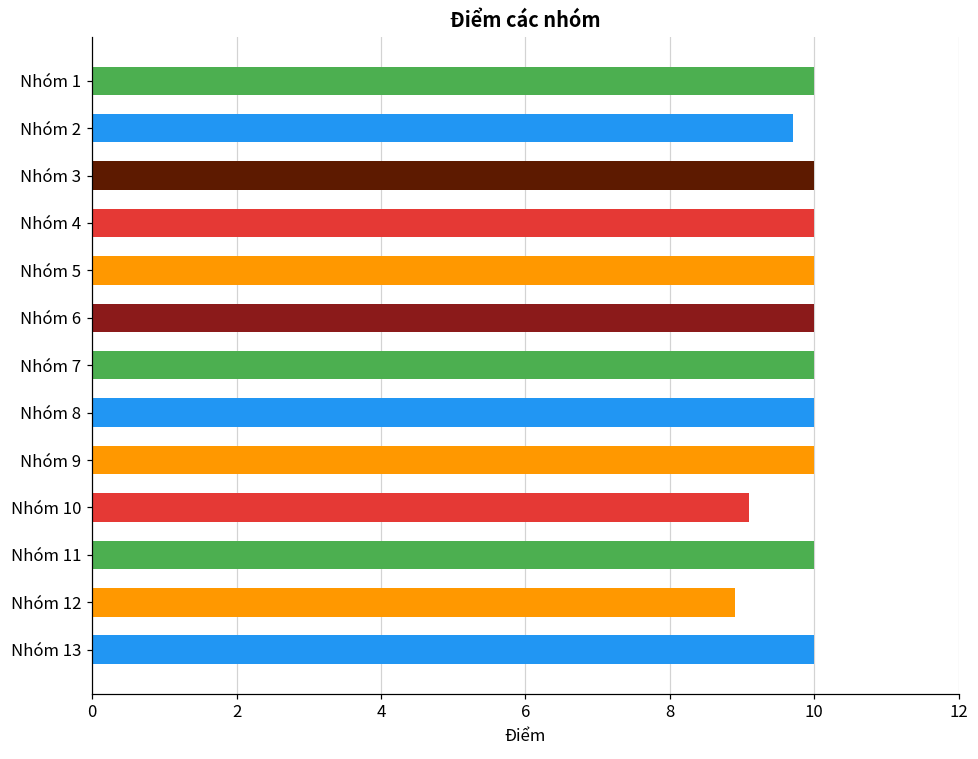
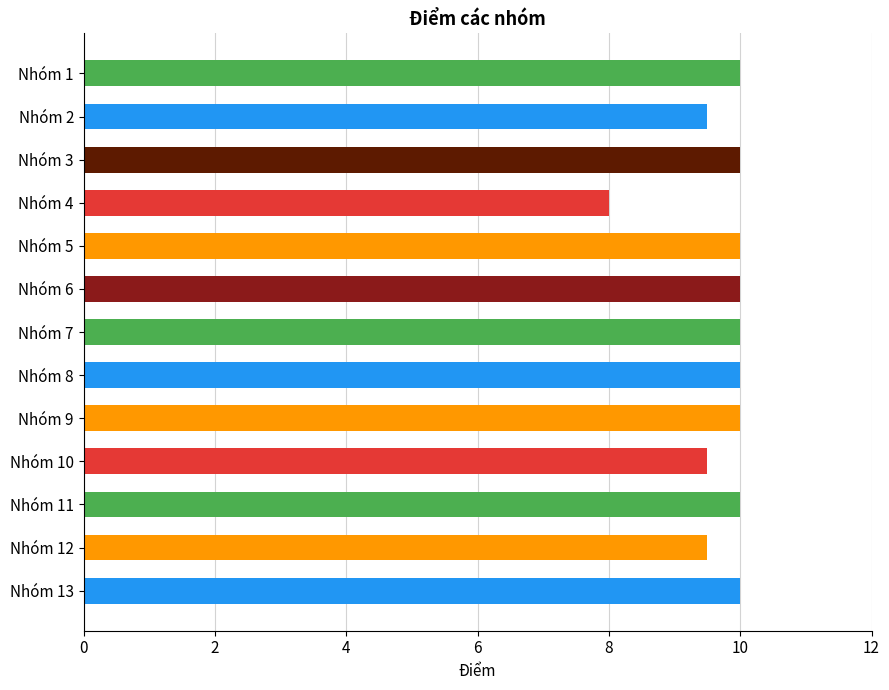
Nhóm 2: 9.7 -> 9.5
Nhóm 4: 10 -> 8
Nhóm 10: 9.1 -> 9.5
Nhóm 12: 8.9 -> 9.5
